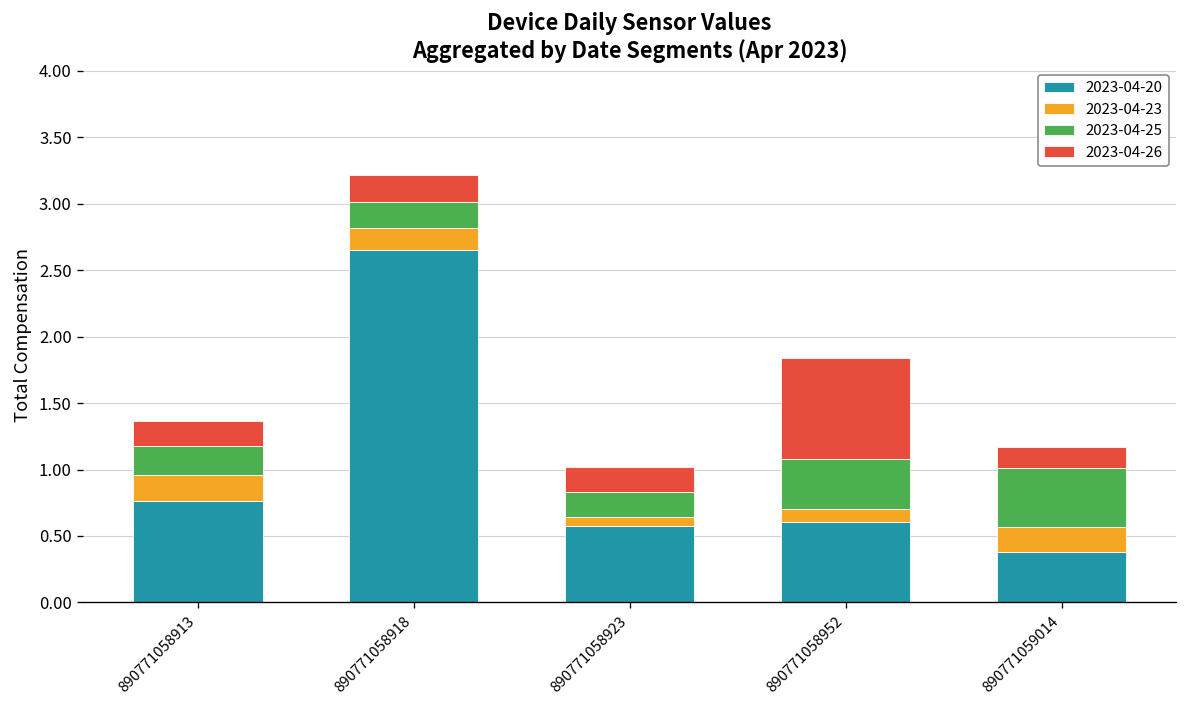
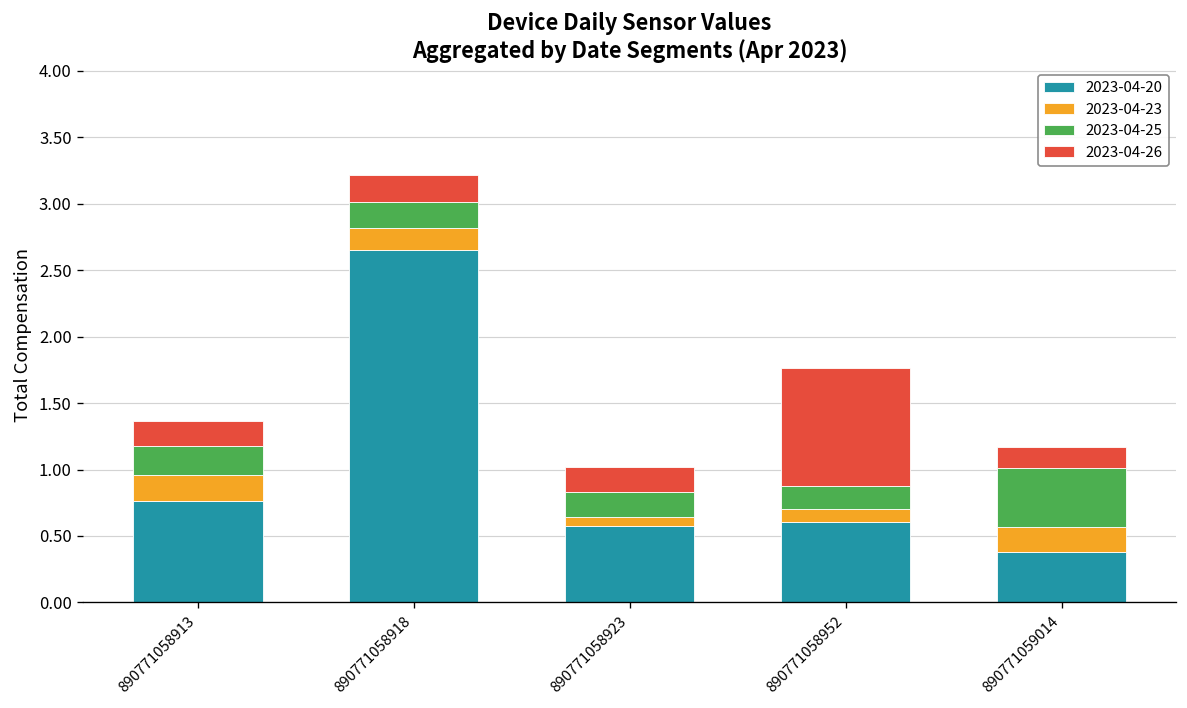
2023-04-25, 890771058952: 0.38 -> 0.18
2023-04-26, 890771058952: 0.76 -> 0.88
